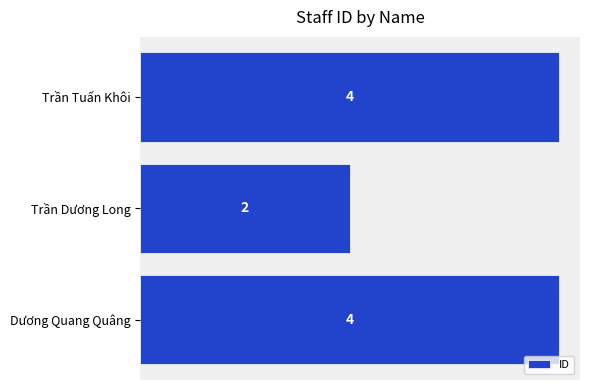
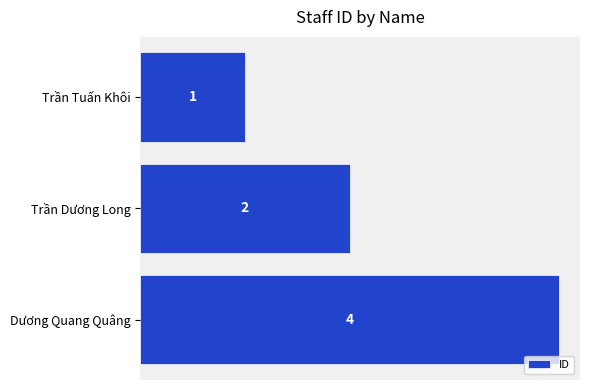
Trần Tuấn Khôi: 4 -> 1
